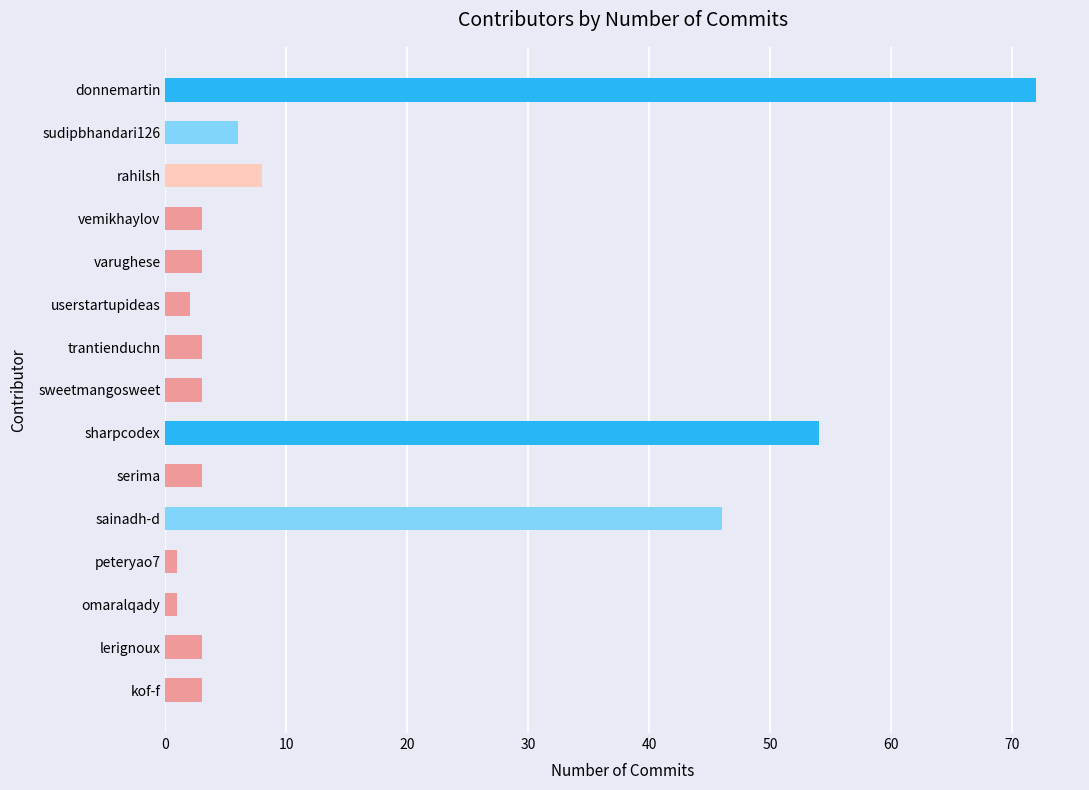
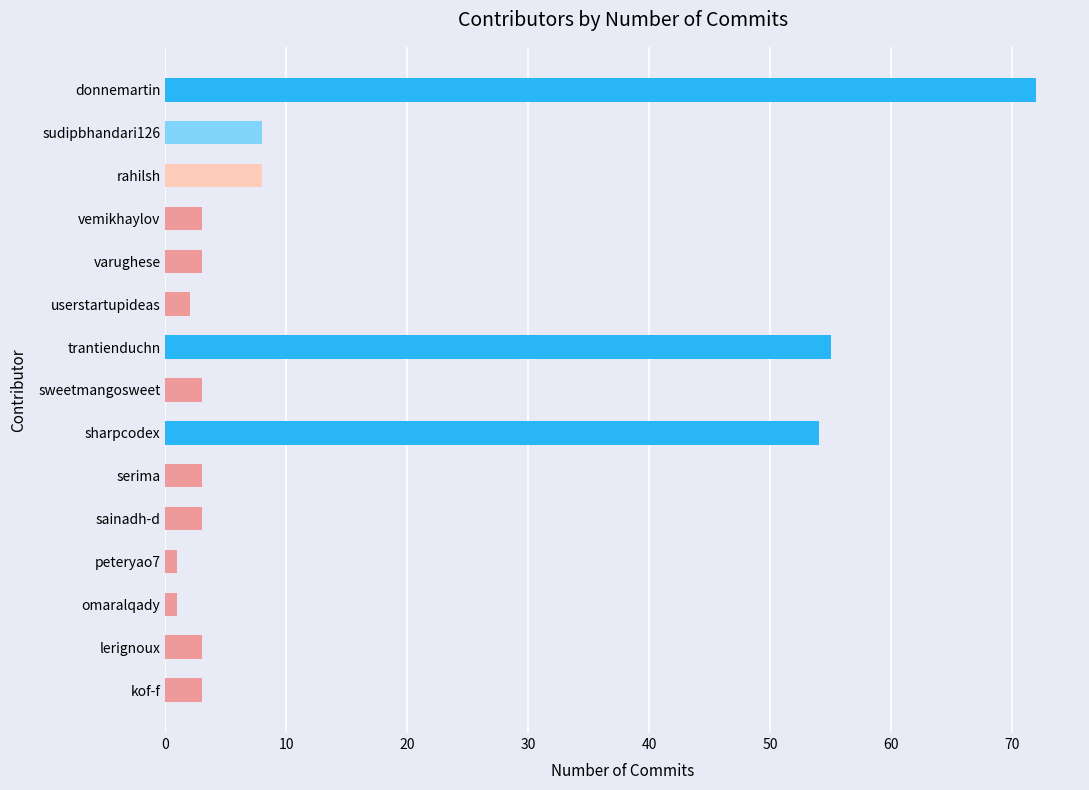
sudipbhandari126: 6 -> 8
trantienduchn: 3 -> 55
sainadh-d: 46 -> 3
